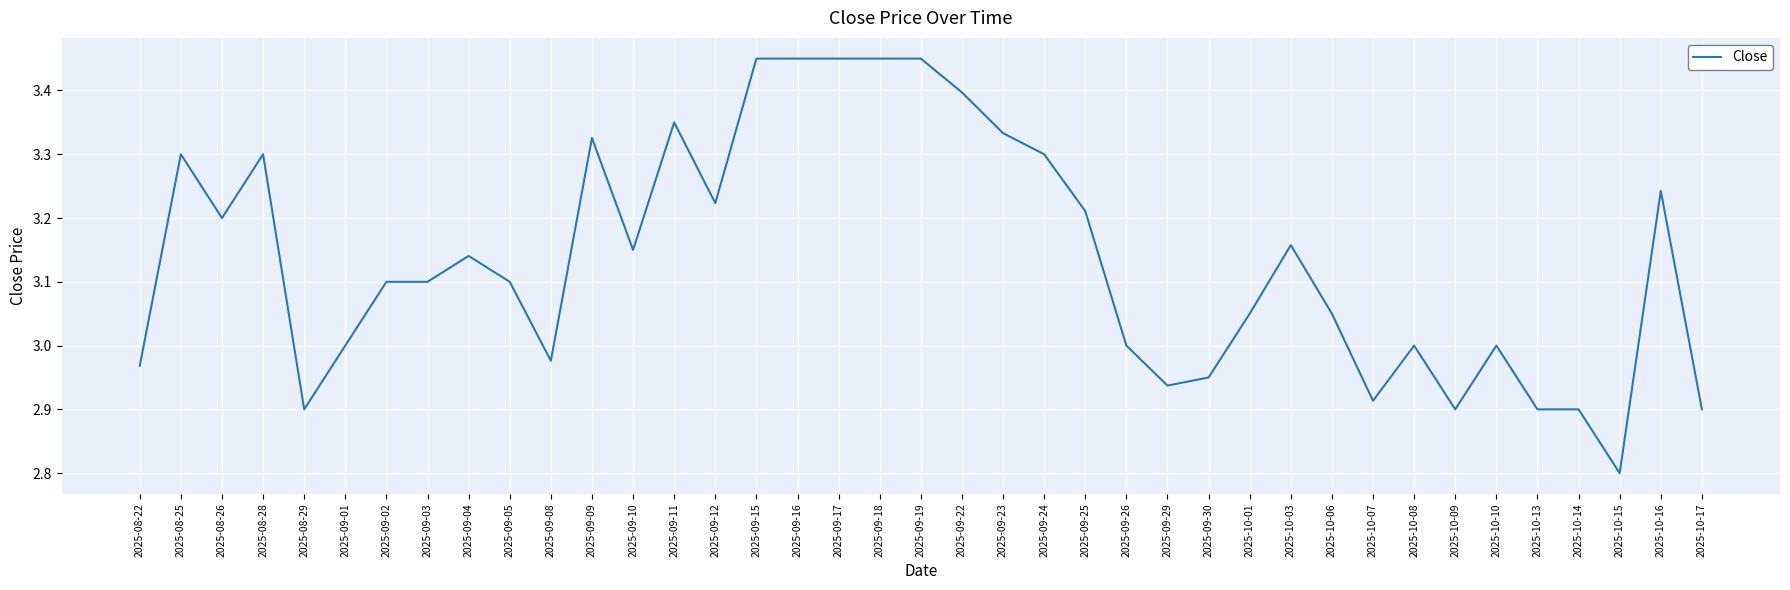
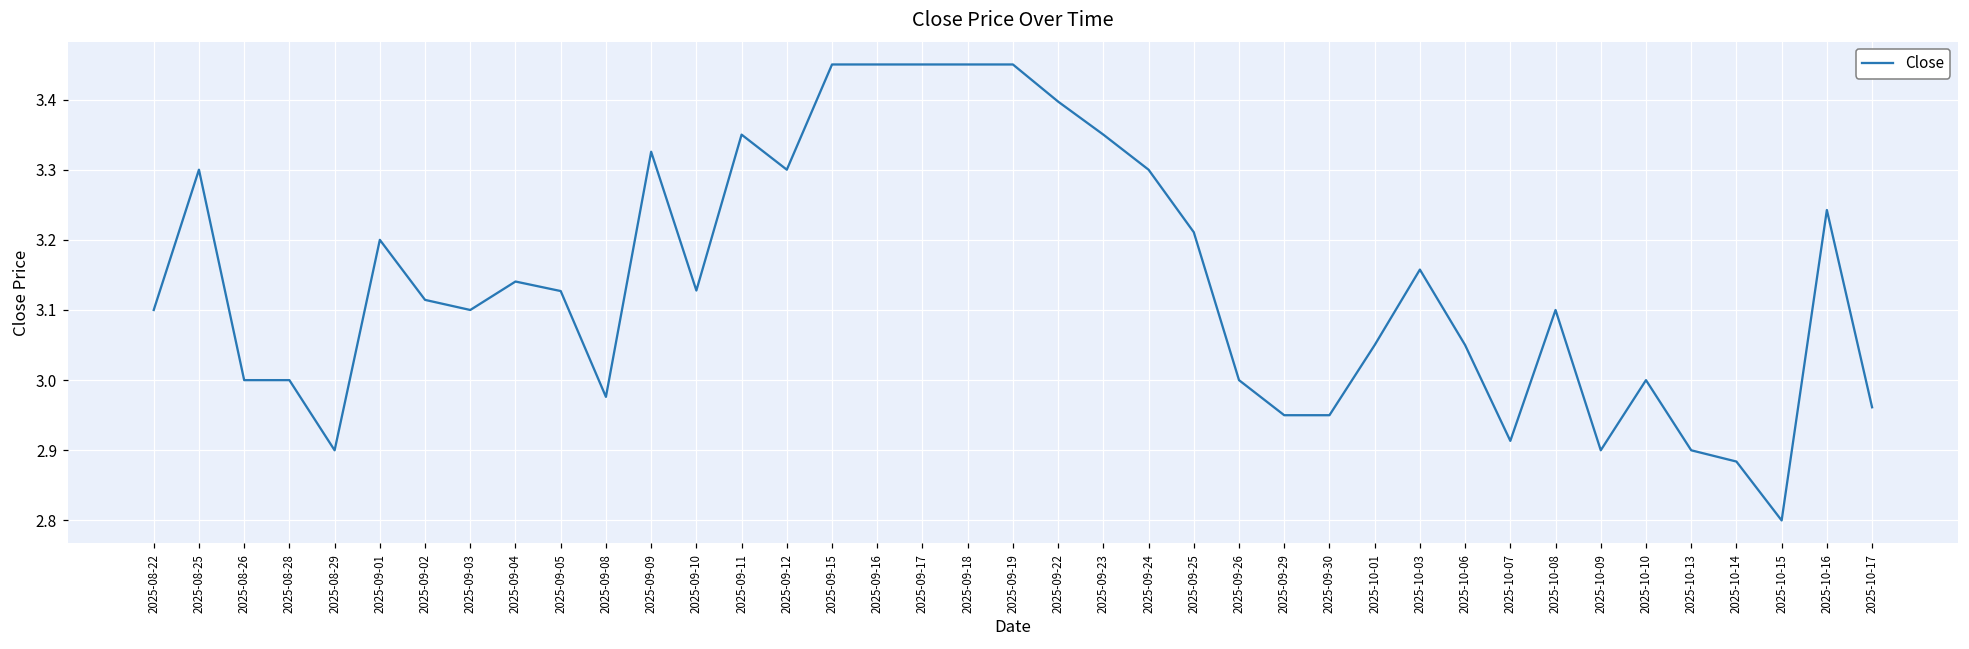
2025-08-22: 2.97 -> 3.10
2025-08-26: 3.2 -> 3.0
2025-08-28: 3.3 -> 3.0
2025-09-01: 3.0 -> 3.2
2025-09-02: 3.10 -> 3.11
2025-09-05: 3.10 -> 3.13
2025-09-10: 3.15 -> 3.13
2025-09-12: 3.22 -> 3.30
2025-09-23: 3.33 -> 3.35
2025-09-29: 2.94 -> 2.95
2025-10-08: 3.0 -> 3.1
2025-10-14: 2.90 -> 2.88
2025-10-17: 2.90 -> 2.96
